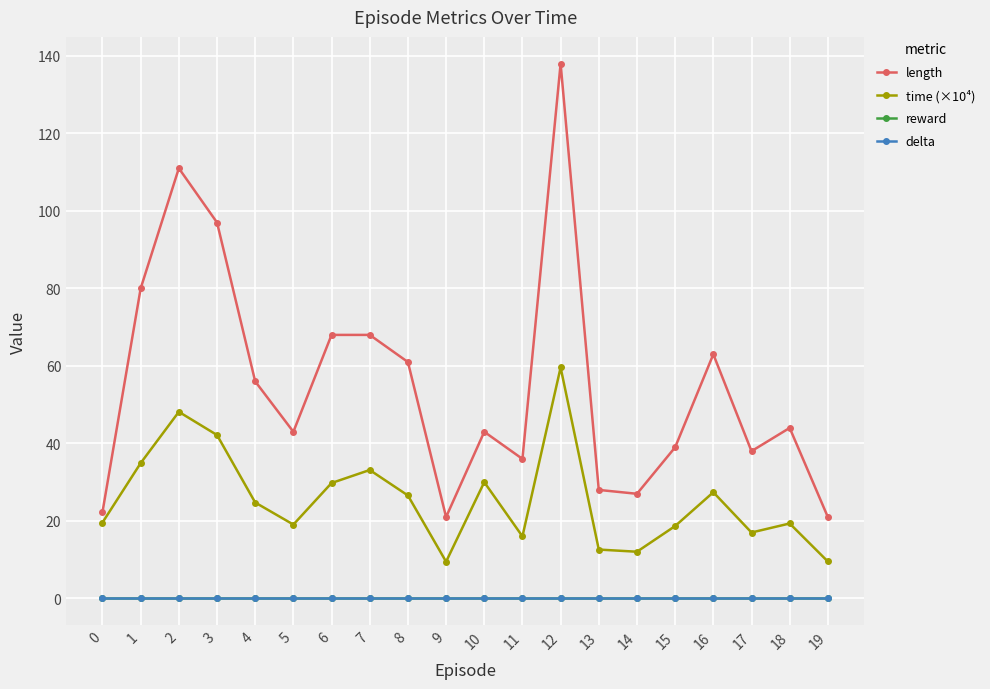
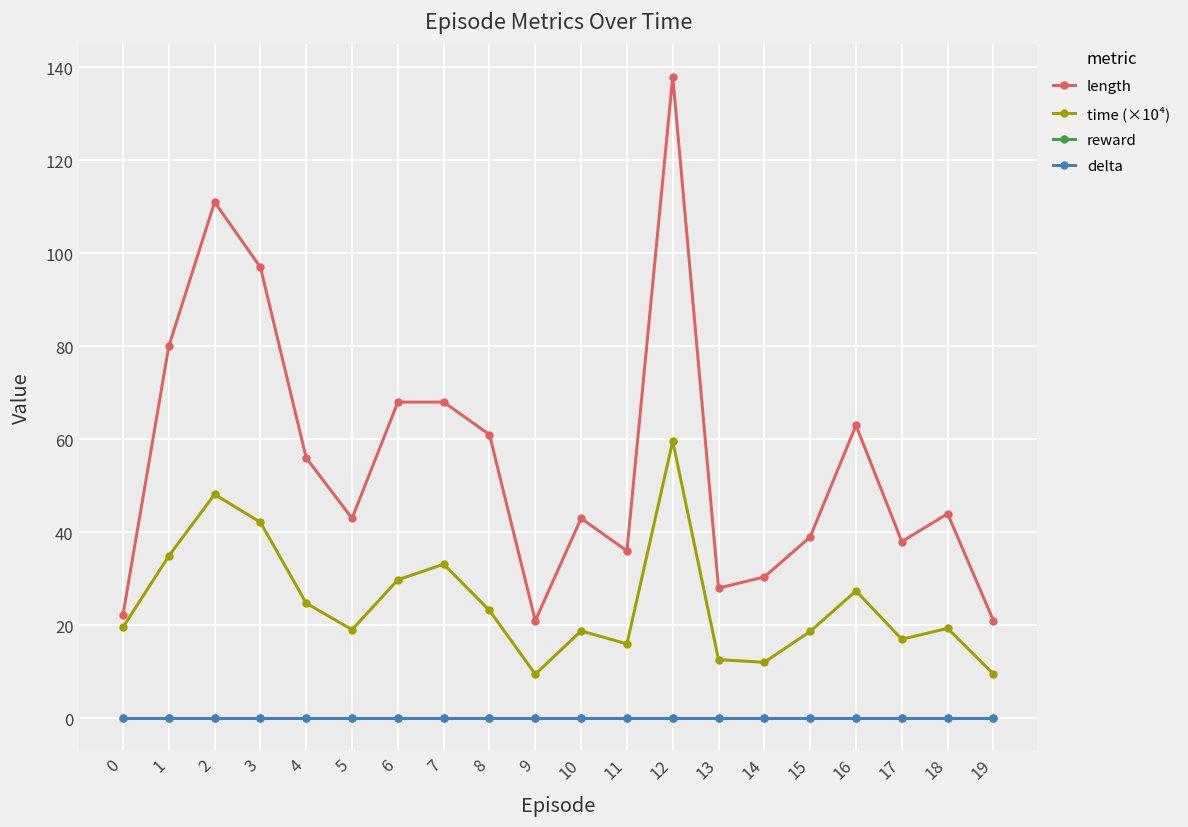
time (×10⁴), 8: 27 -> 23
time (×10⁴), 10: 30 -> 19
length, 14: 27 -> 30
